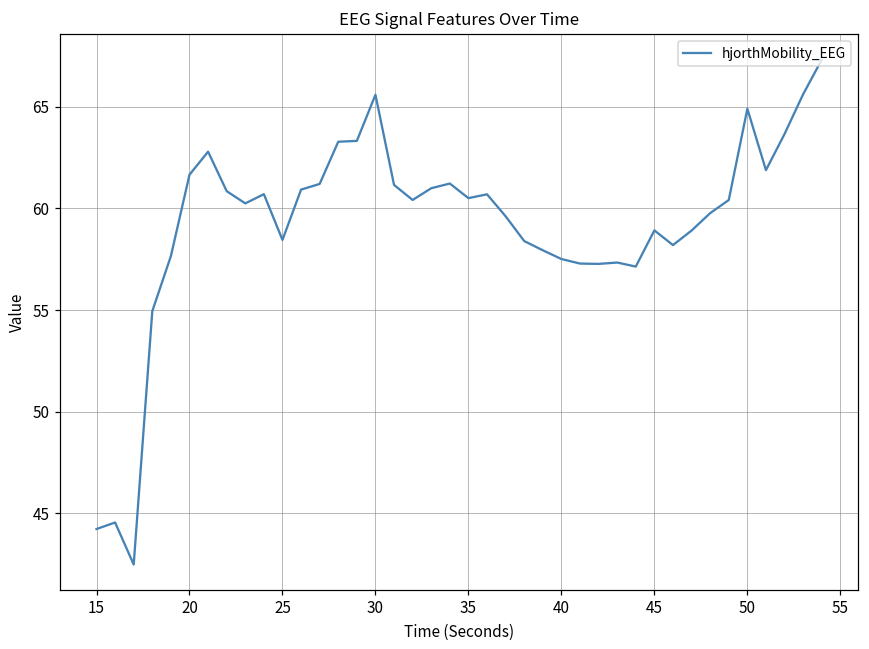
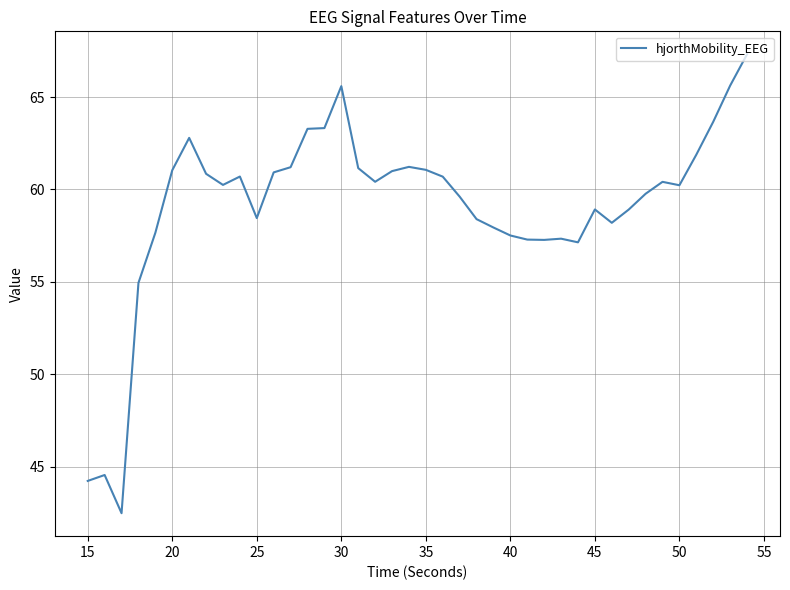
20: 61.7 -> 61.0
35: 60.5 -> 61.1
50: 64.9 -> 60.2
